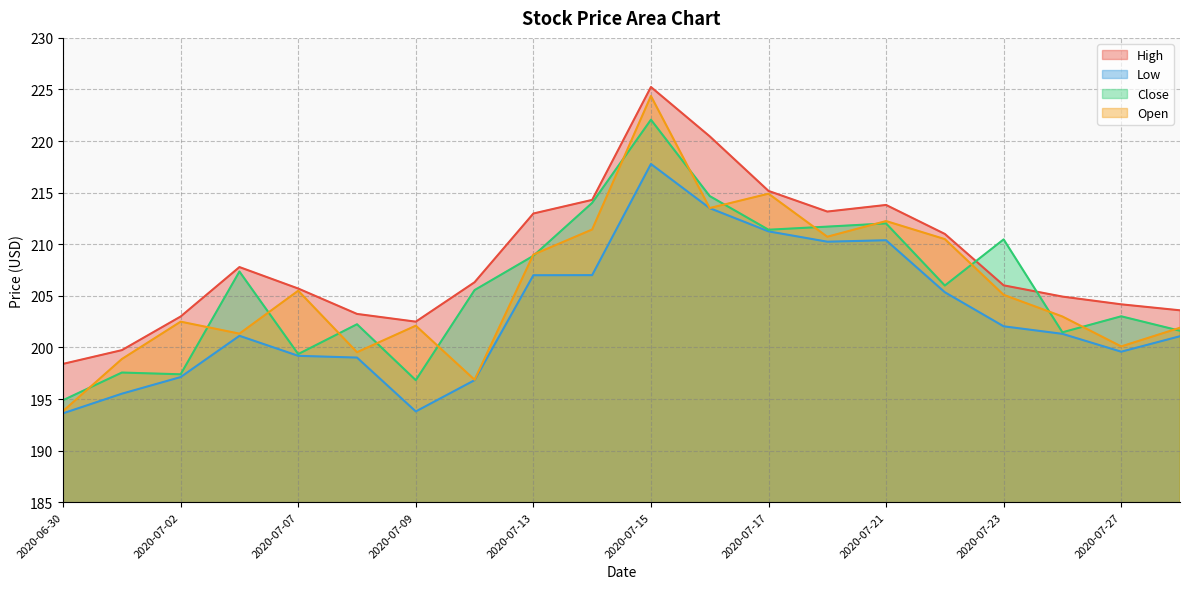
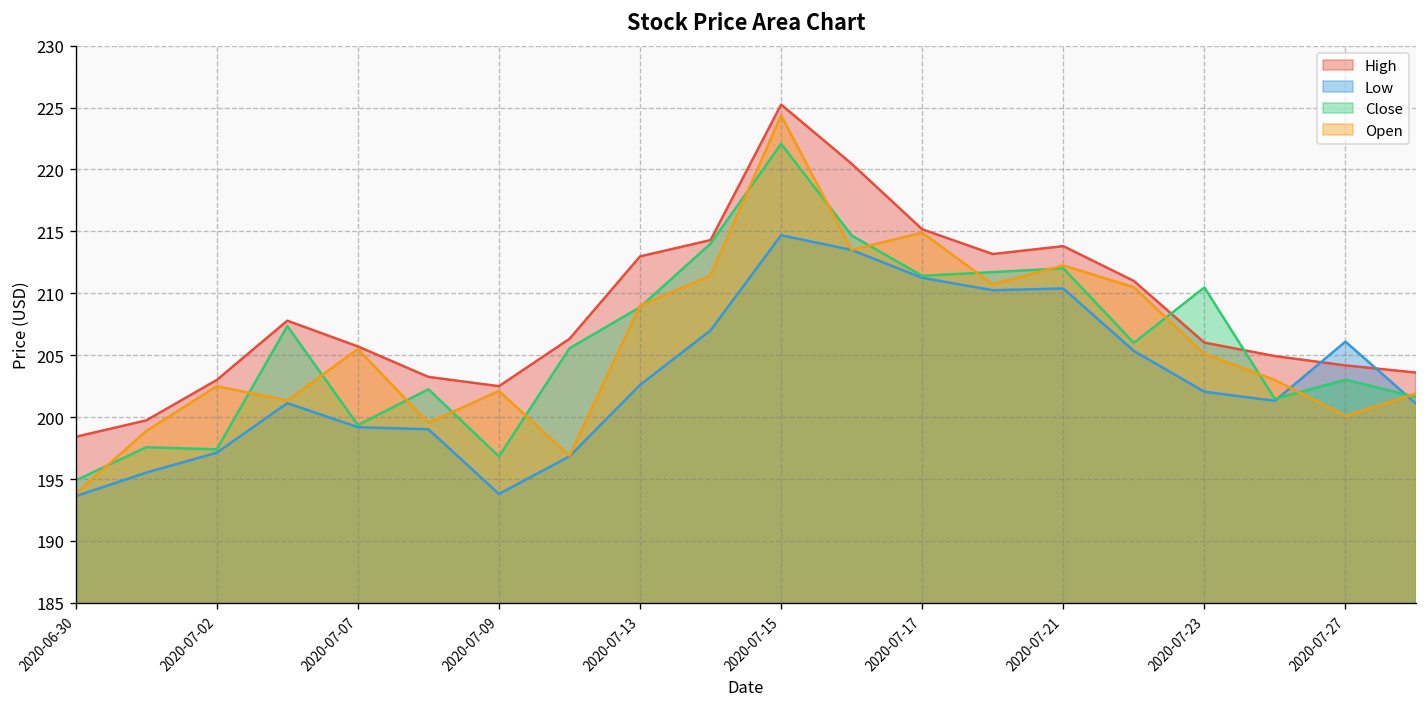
Low, 2020-07-13: 207.0 -> 202.6
Low, 2020-07-15: 217.8 -> 214.7
Low, 2020-07-27: 199.6 -> 206.1
